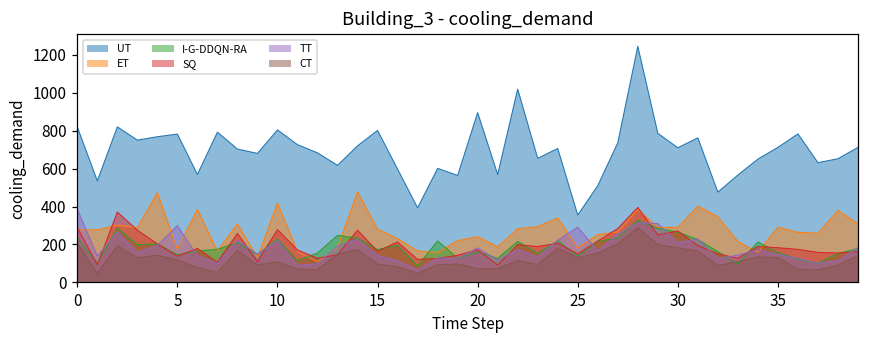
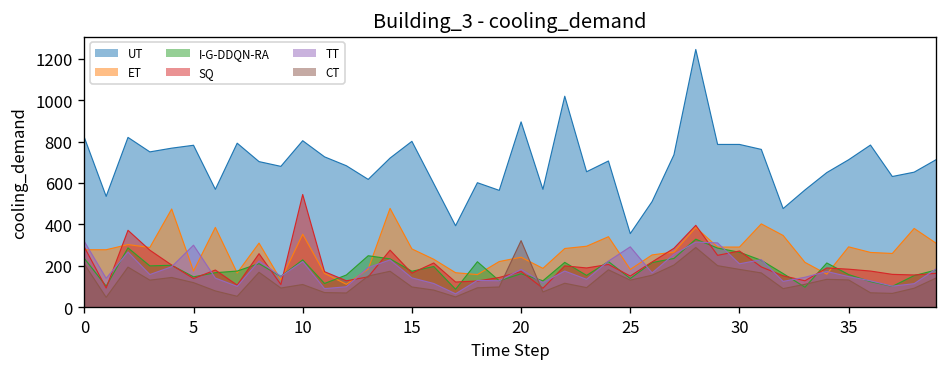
TT, 0: 390 -> 320
ET, 10: 420 -> 350
SQ, 10: 280 -> 540
CT, 20: 70 -> 320
UT, 30: 710 -> 790
